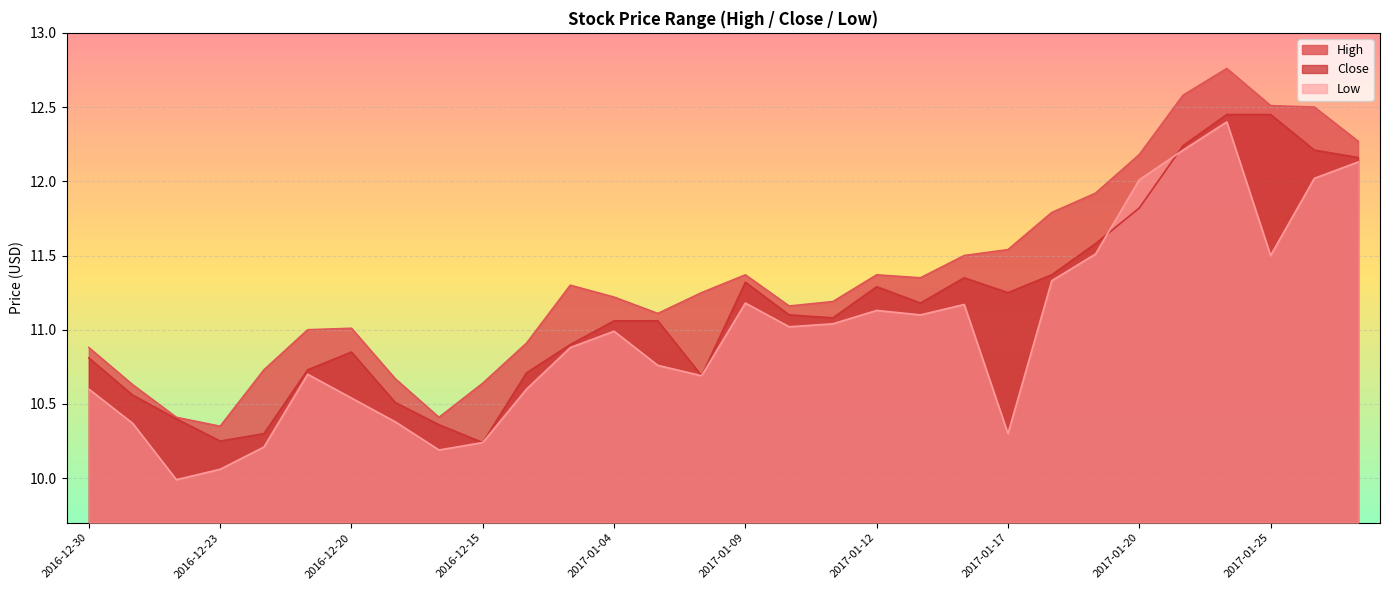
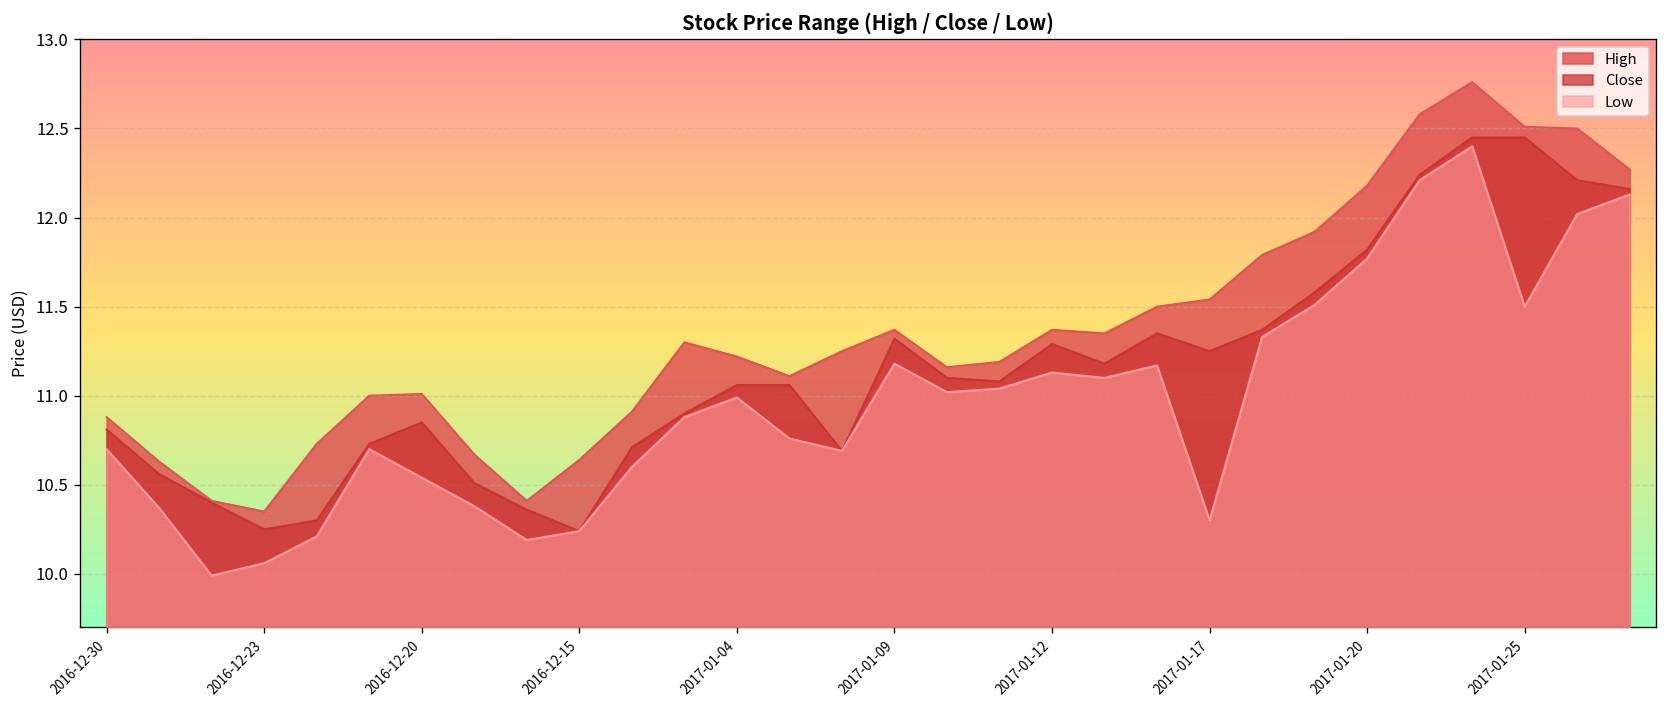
Low, 2016-12-30: 10.6 -> 10.7
Low, 2017-01-20: 12.01 -> 11.77
